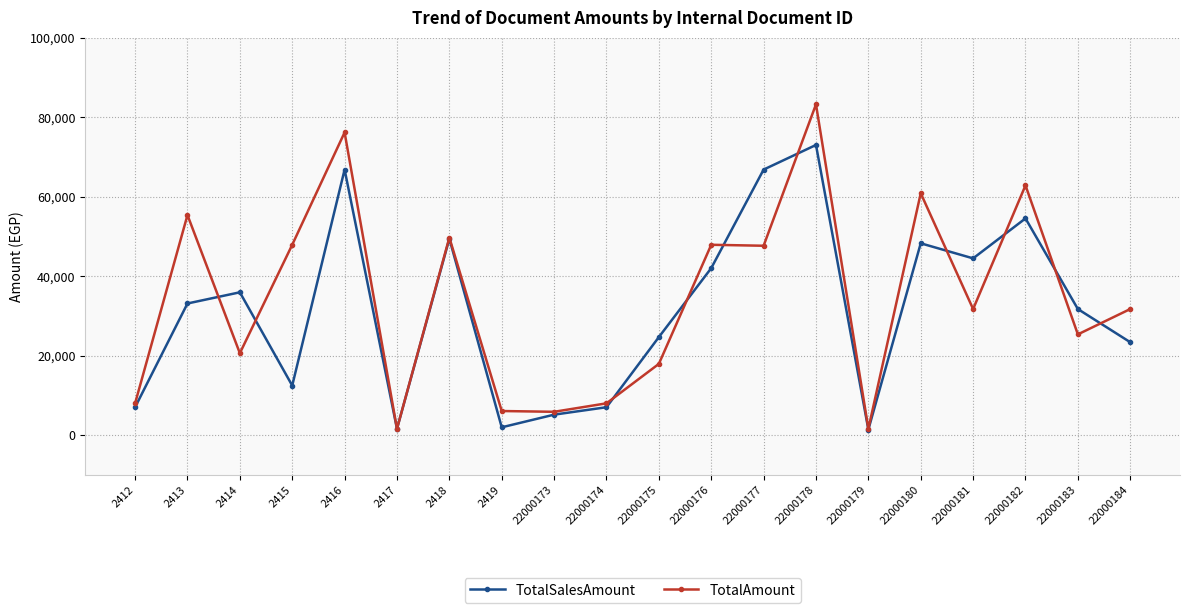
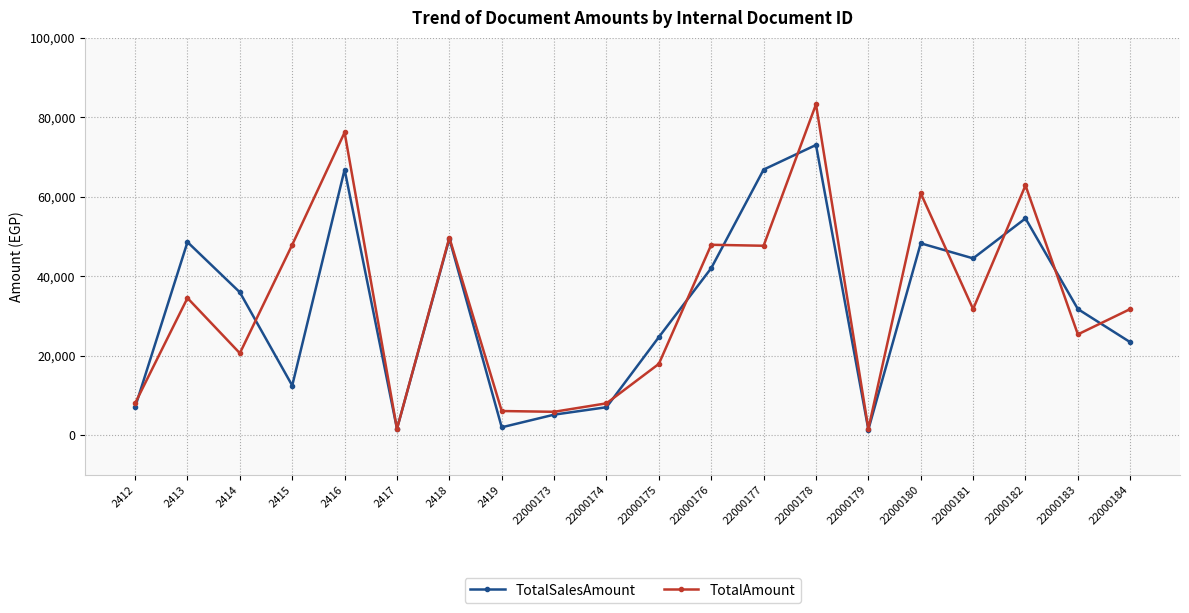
TotalSalesAmount, 2413: 33,000 -> 49,000
TotalAmount, 2413: 55,000 -> 34,000
